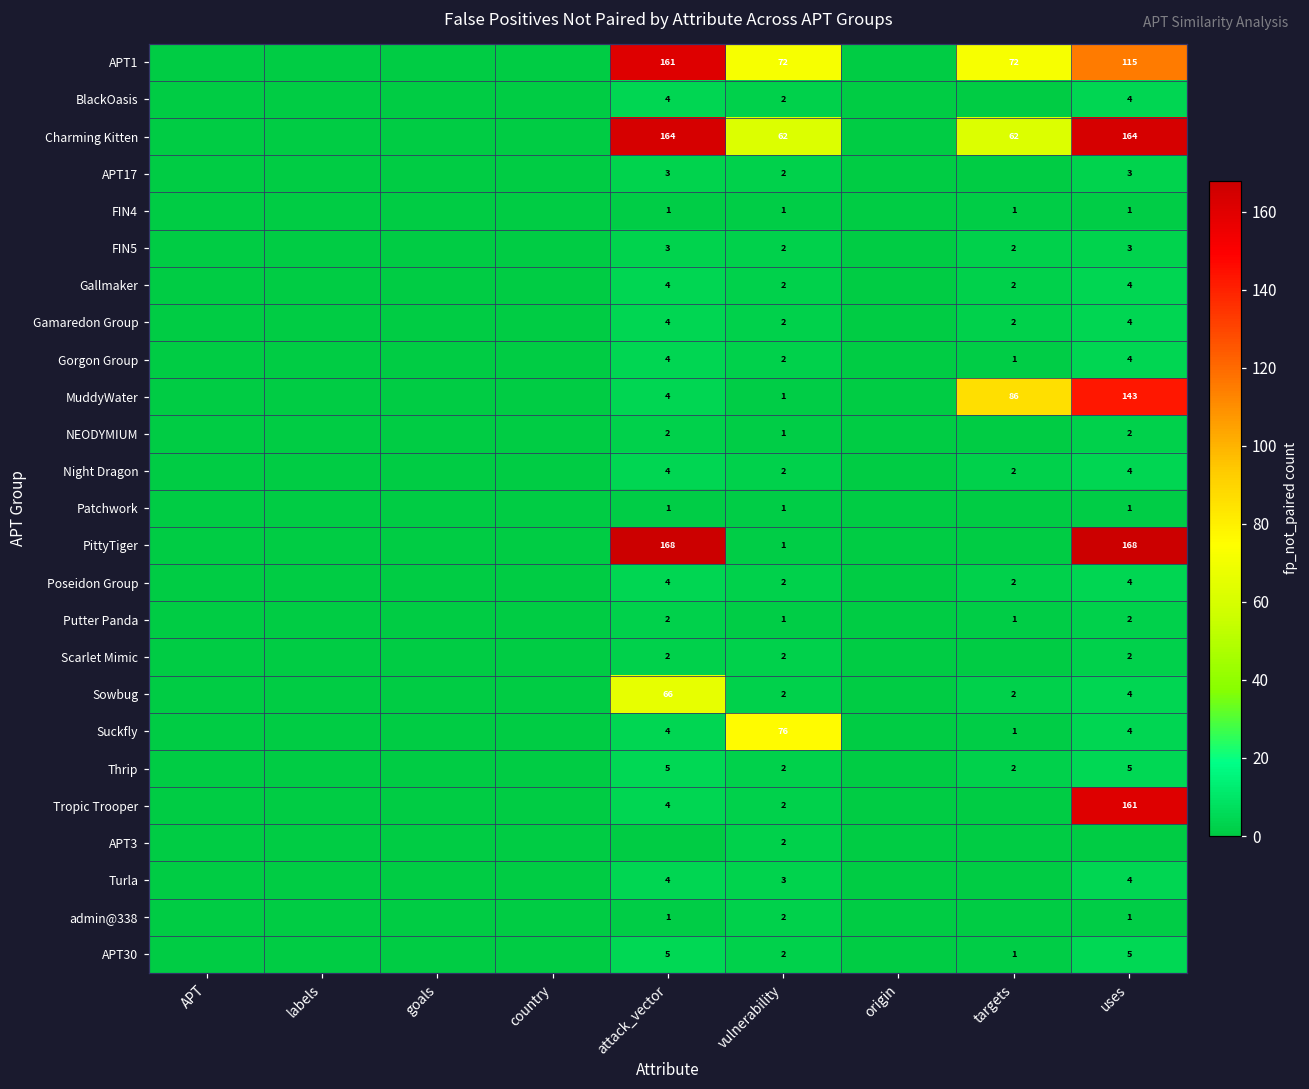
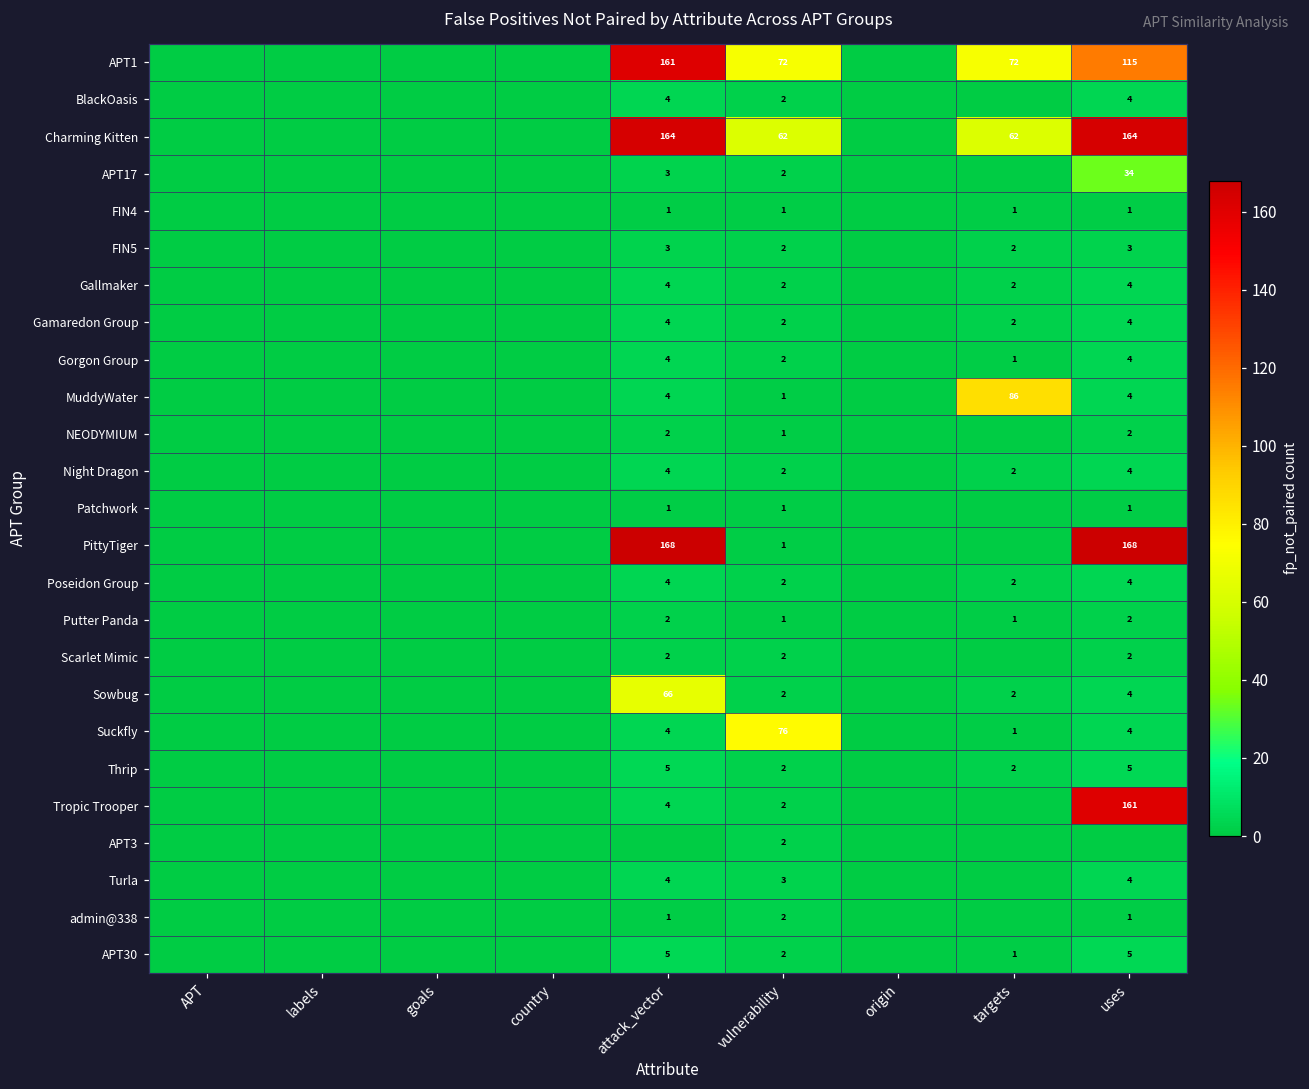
APT17, uses: 3 -> 34
MuddyWater, uses: 143 -> 4
